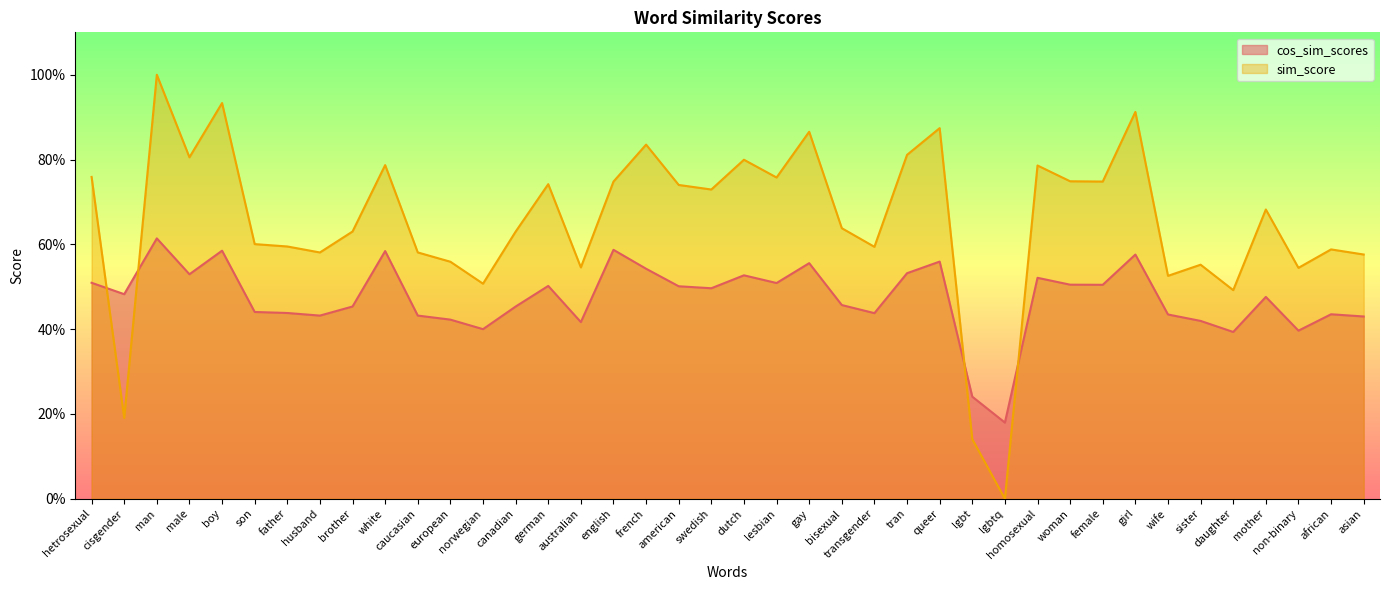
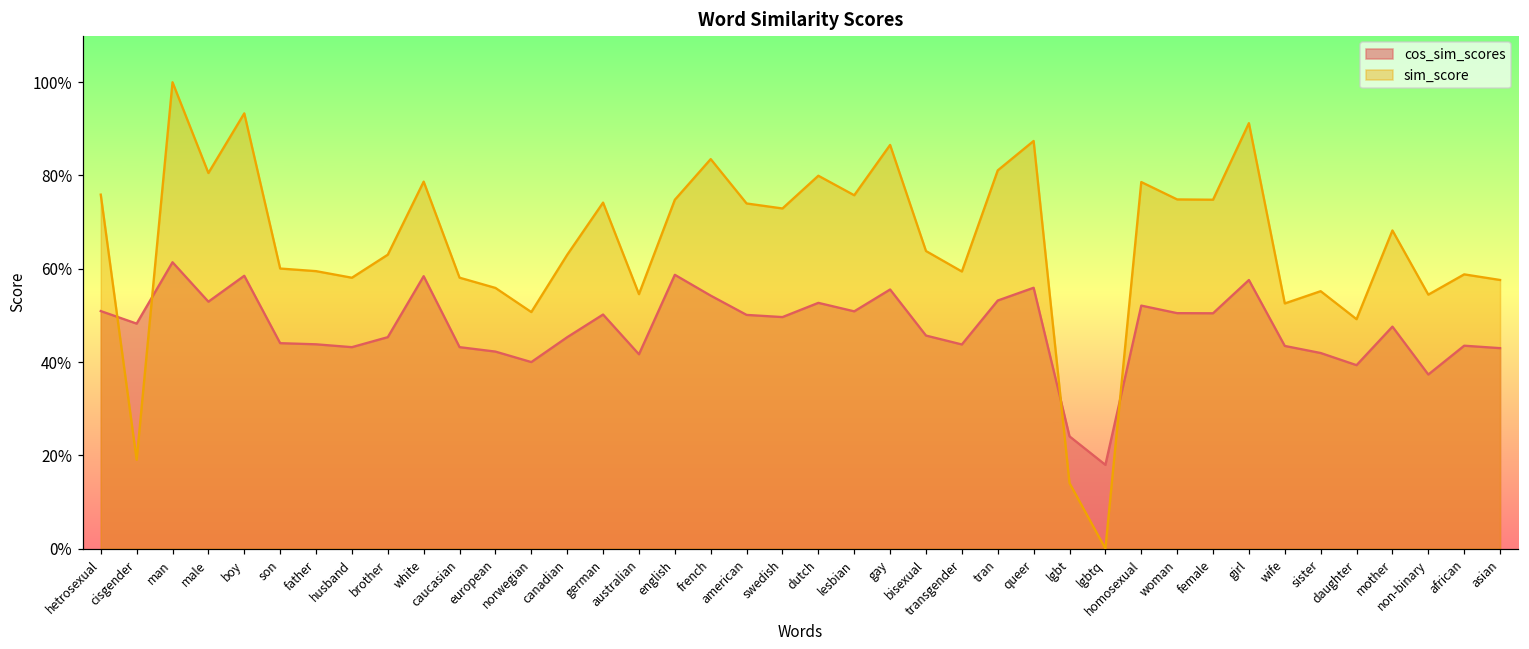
cos_sim_scores, non-binary: 40% -> 37%
